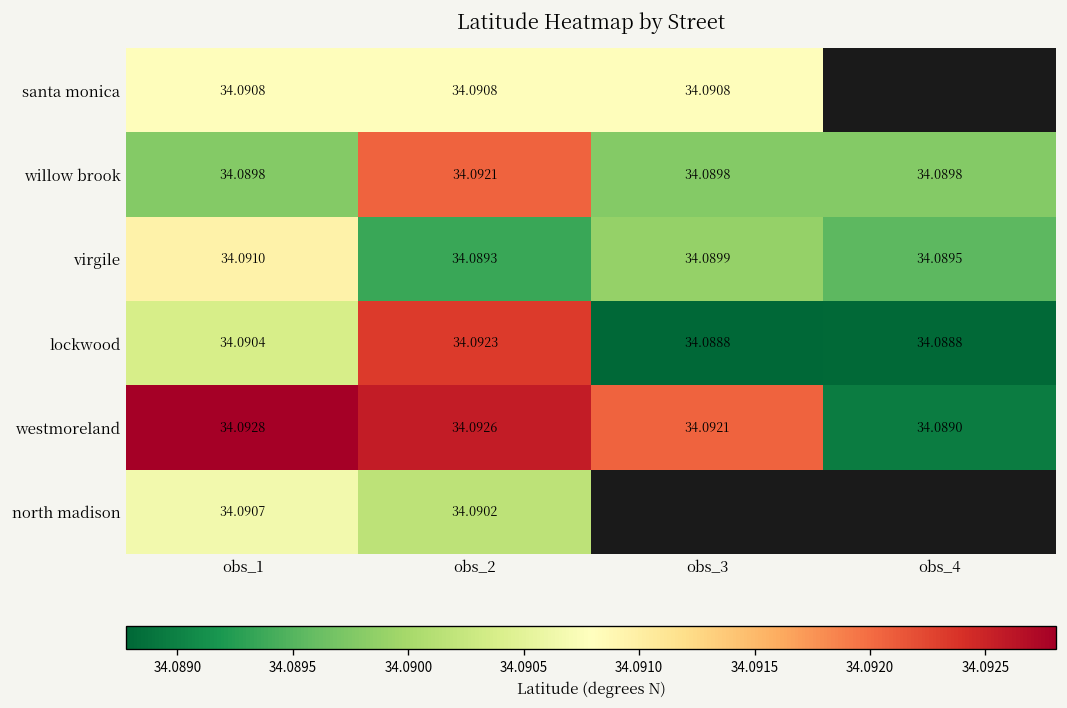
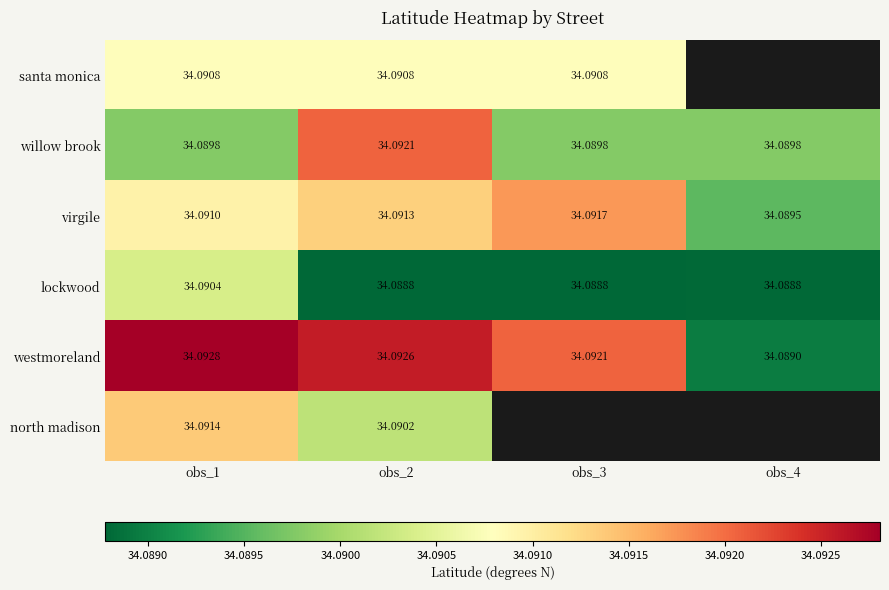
virgile, obs_2: 34.0893 -> 34.0913
virgile, obs_3: 34.0899 -> 34.0917
lockwood, obs_2: 34.0923 -> 34.0888
north madison, obs_1: 34.0907 -> 34.0914
